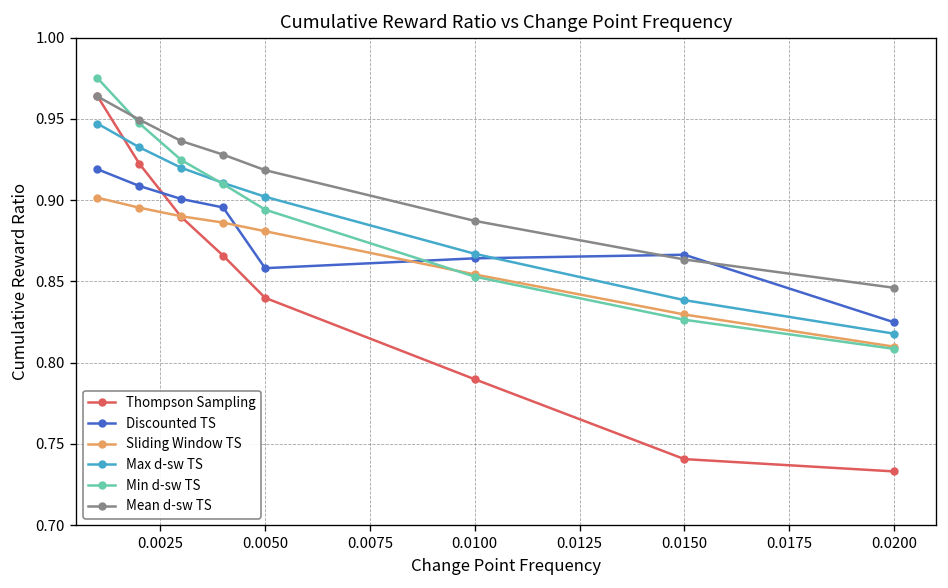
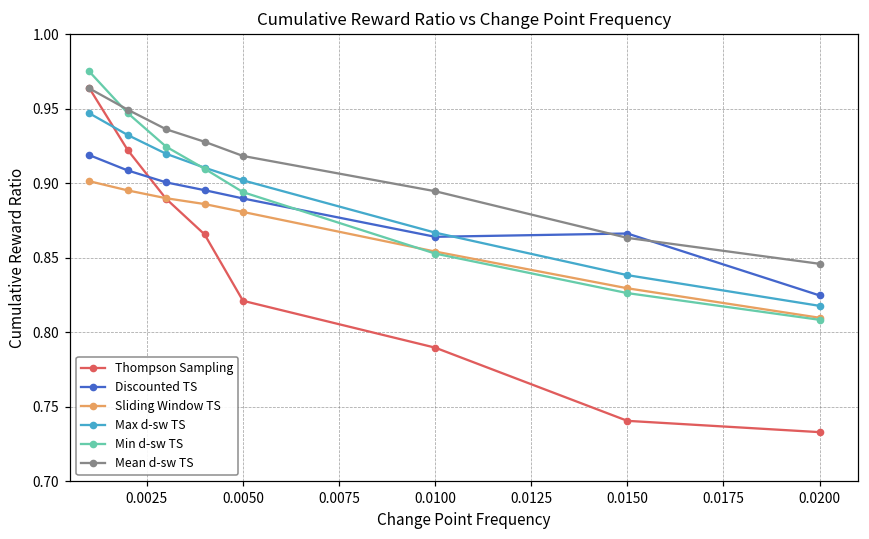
Thompson Sampling, 0.0050: 0.840 -> 0.821
Discounted TS, 0.0050: 0.858 -> 0.890
Mean d-sw TS, 0.0100: 0.887 -> 0.895
